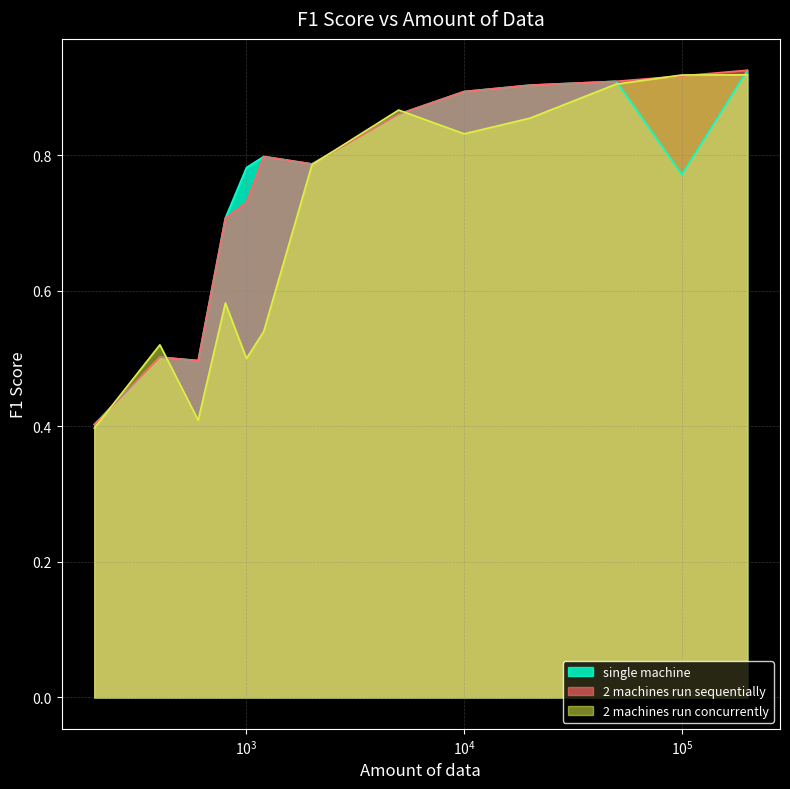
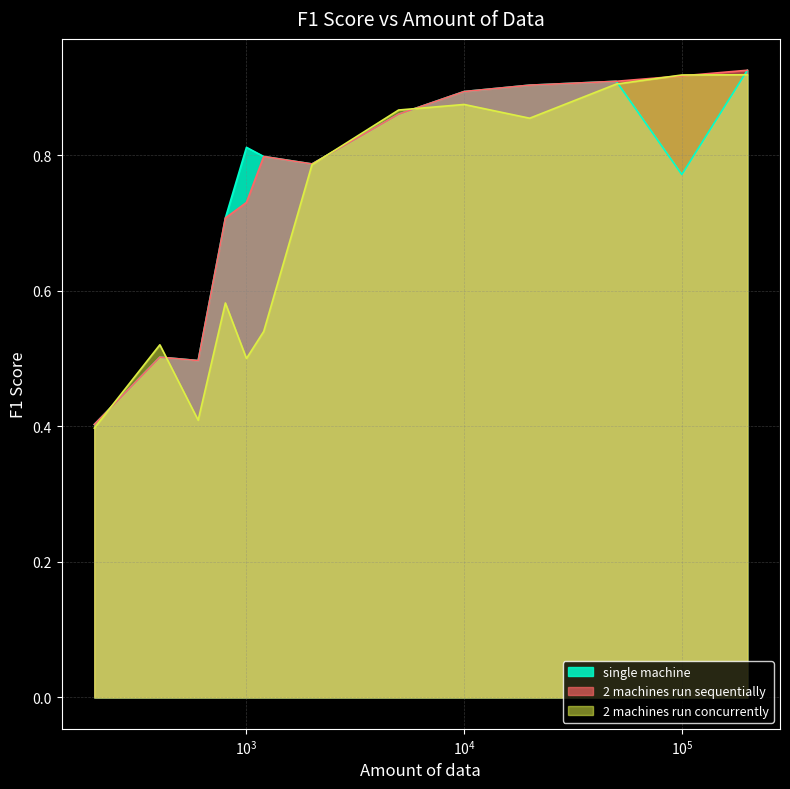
single machine, 10^3: 0.78 -> 0.81
2 machines run concurrently, 10^4: 0.83 -> 0.88
